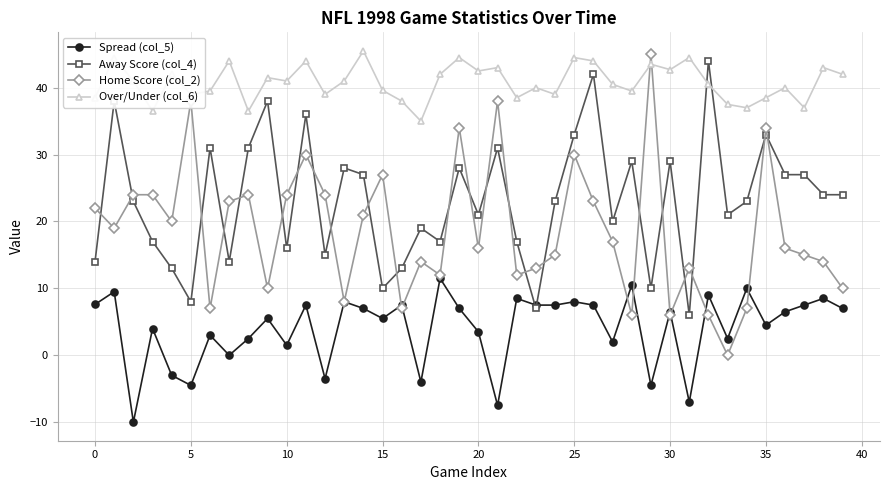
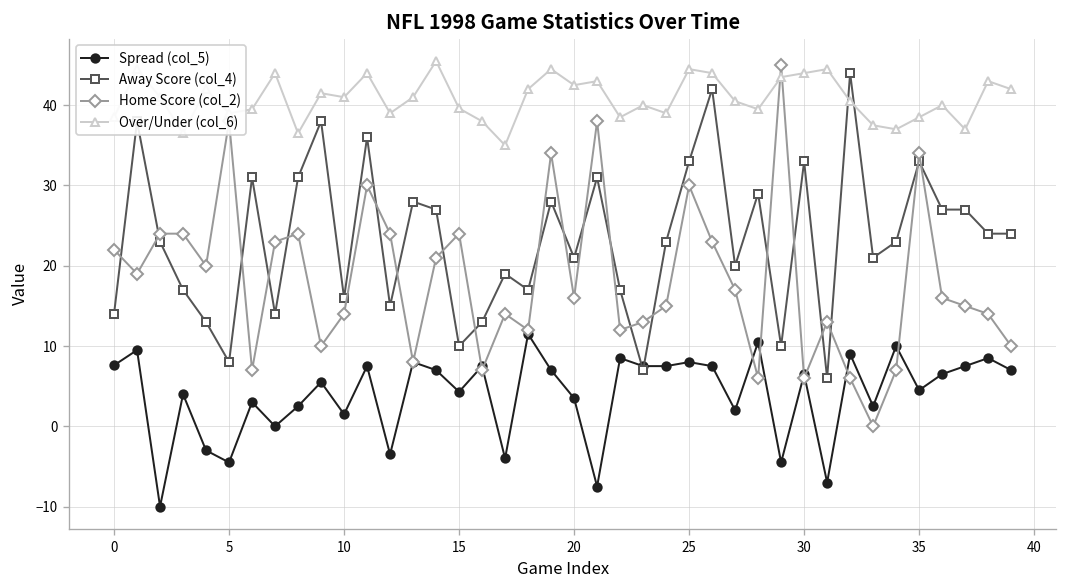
Home Score (col_2), 10: 24 -> 14
Spread (col_5), 15: 6 -> 4
Home Score (col_2), 15: 27 -> 24
Away Score (col_4), 30: 29 -> 33
Over/Under (col_6), 30: 43 -> 44
